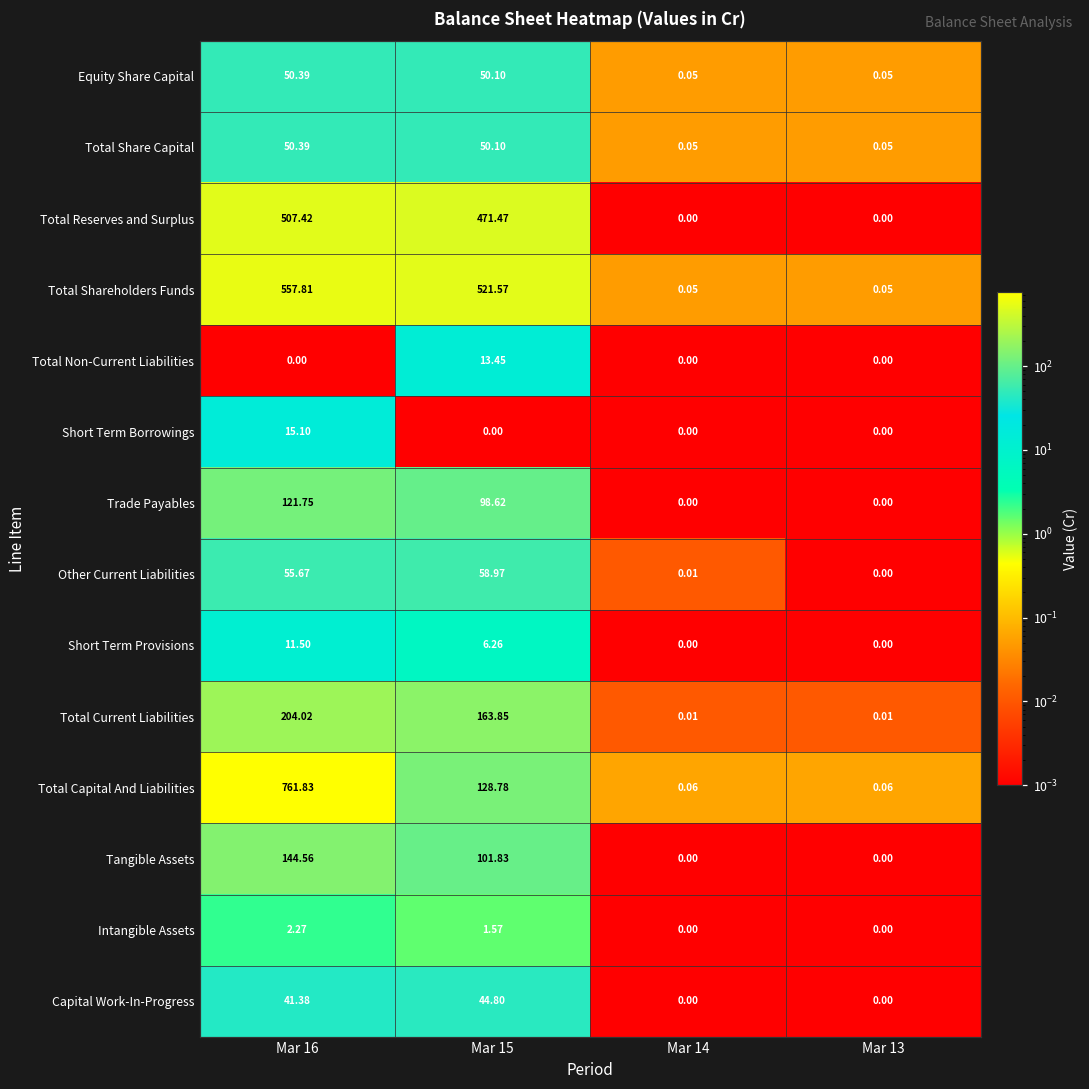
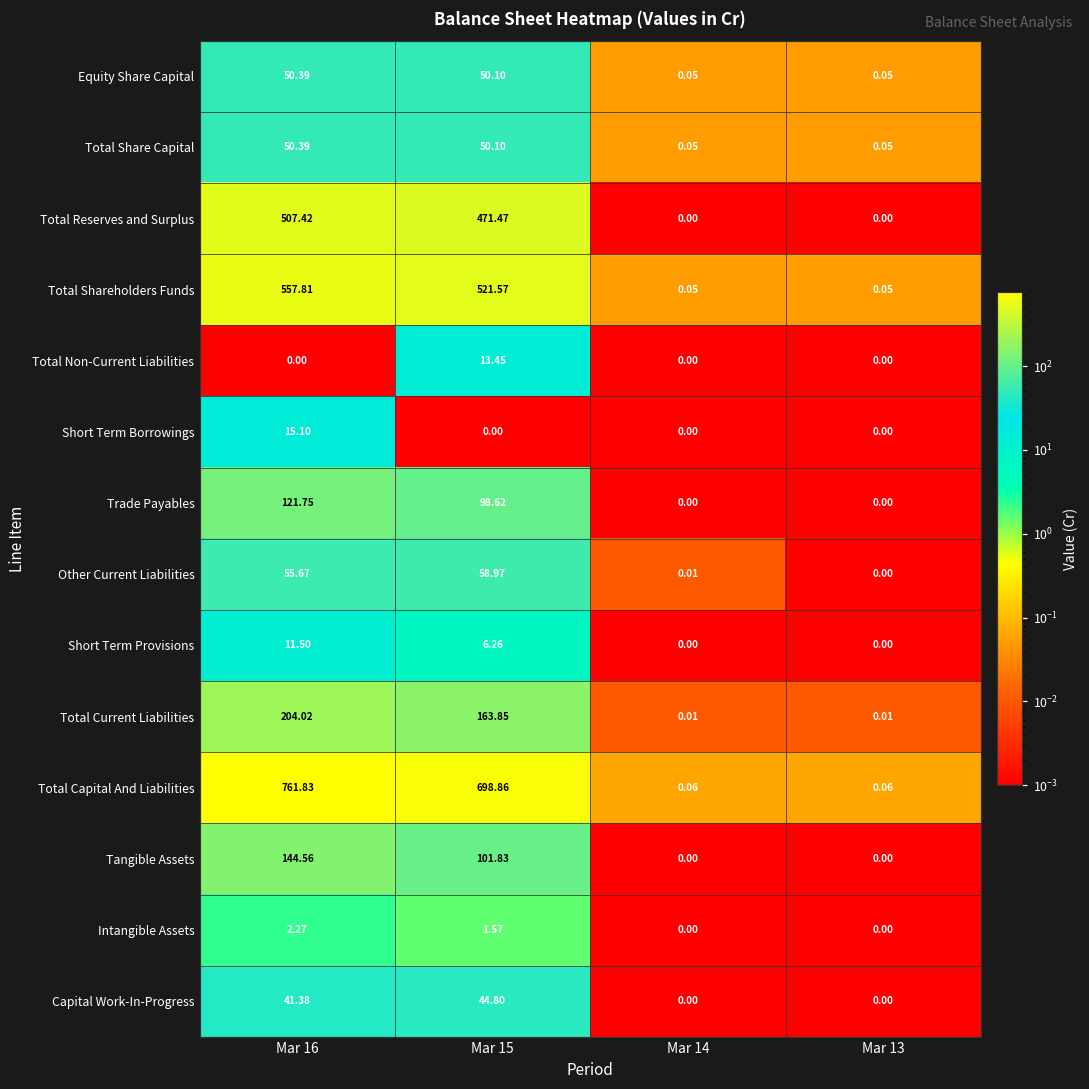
Total Capital And Liabilities, Mar 15: 128.78 -> 698.86
